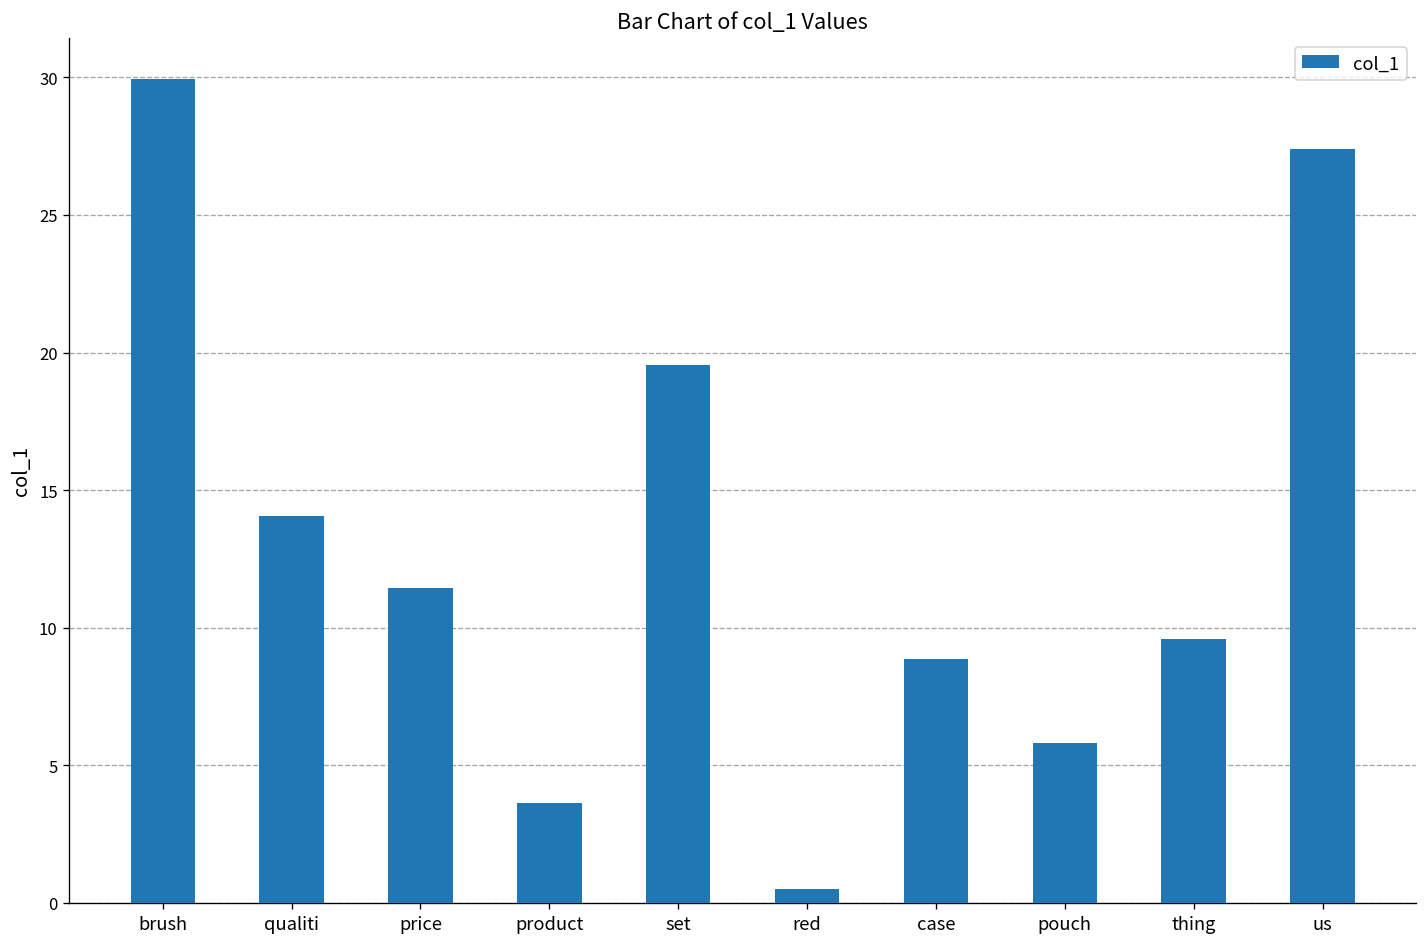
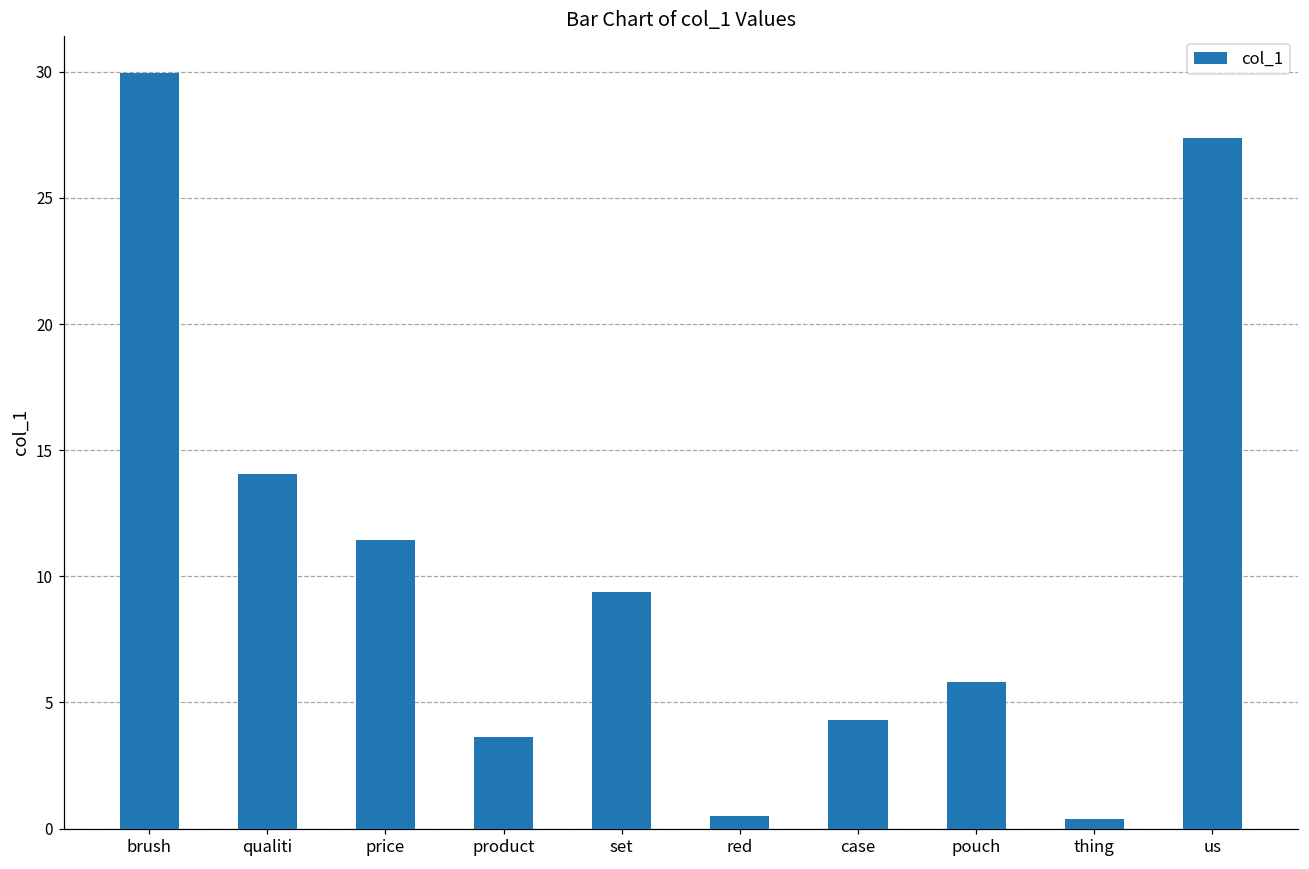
set: 19.6 -> 9.4
case: 8.9 -> 4.3
thing: 9.6 -> 0.4
